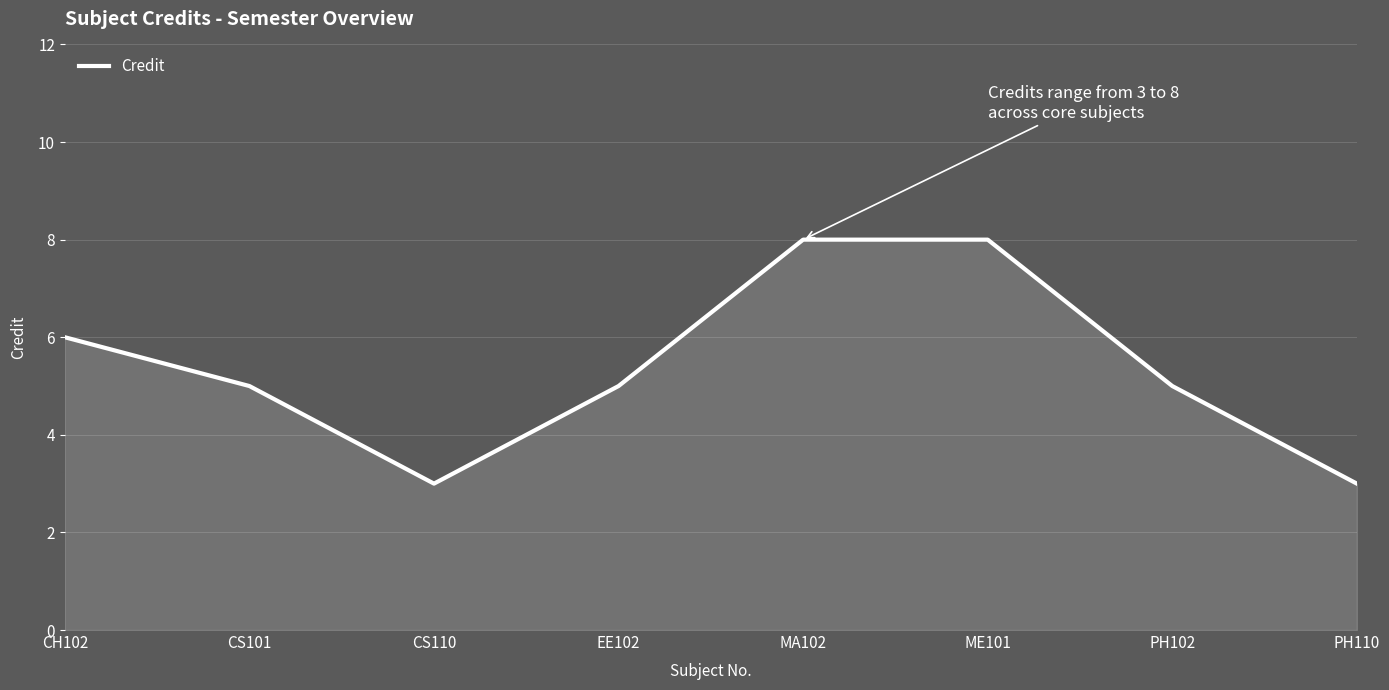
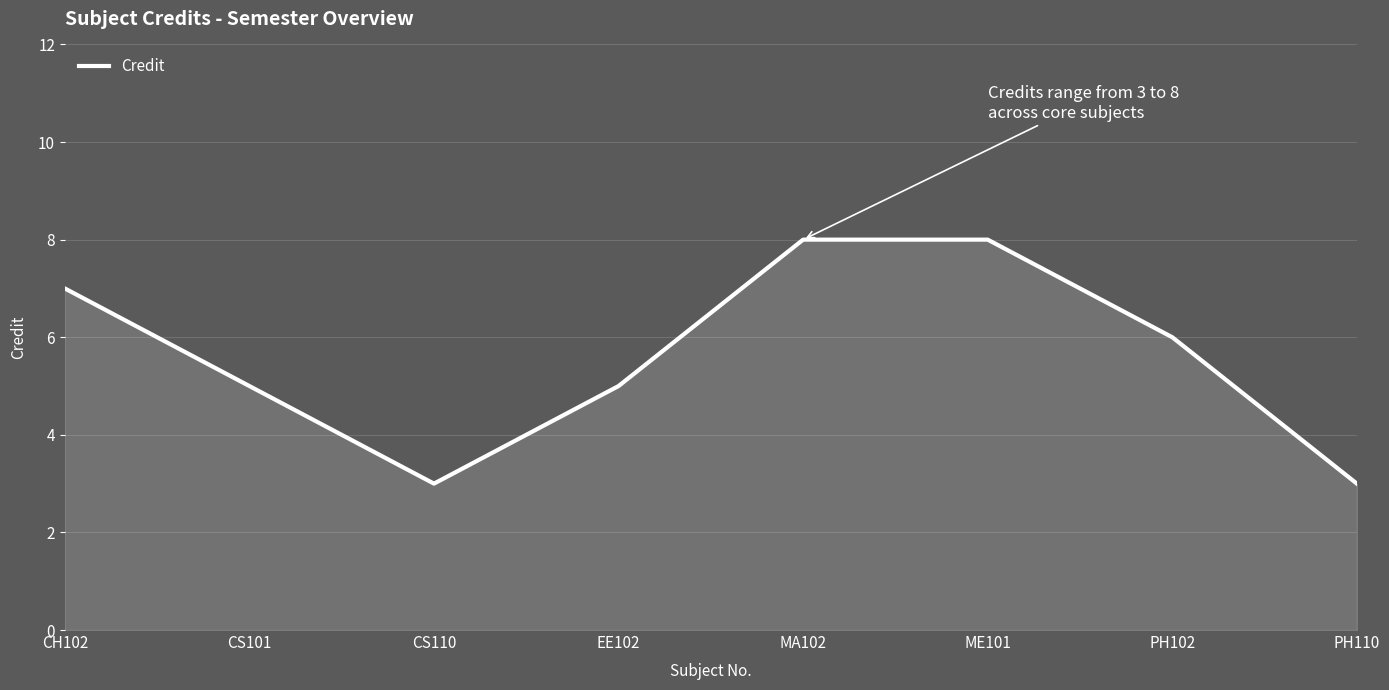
CH102: 6 -> 7
PH102: 5 -> 6
